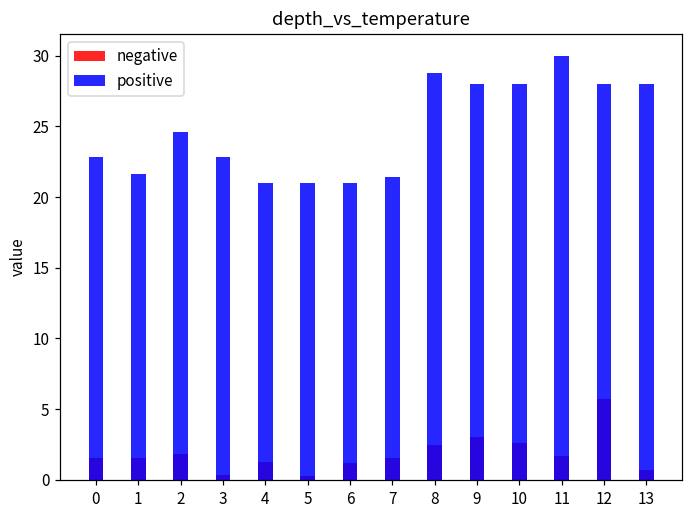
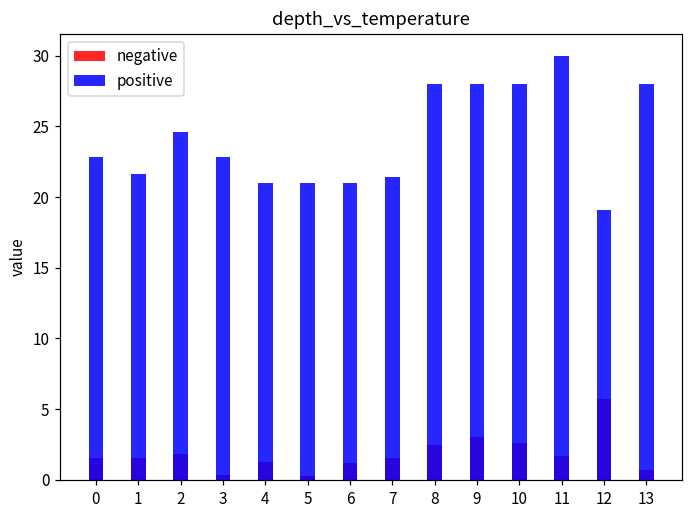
positive, 8: 28.8 -> 28.0
positive, 12: 28.0 -> 19.1
